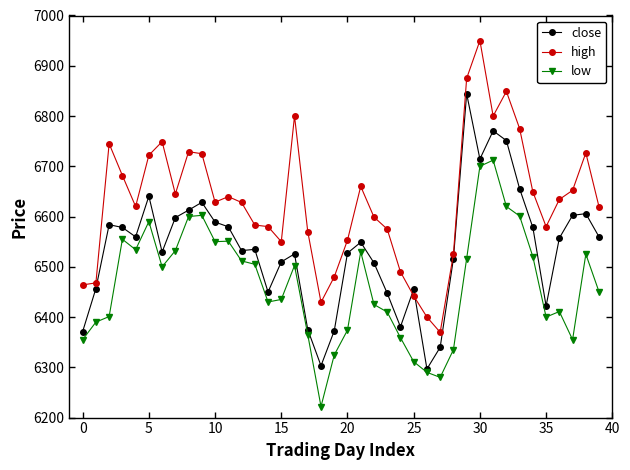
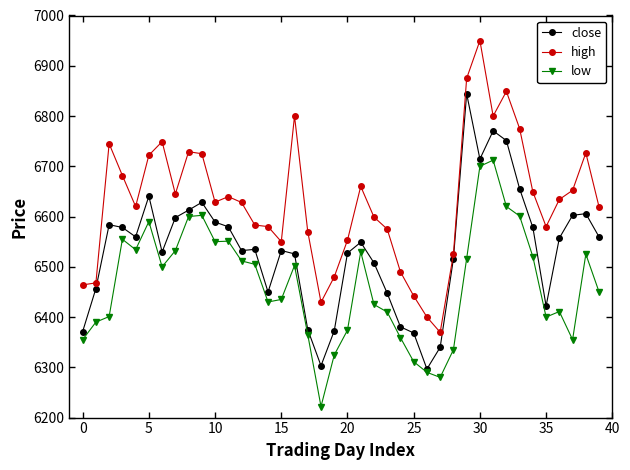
close, 15: 6510 -> 6530
close, 25: 6460 -> 6370
